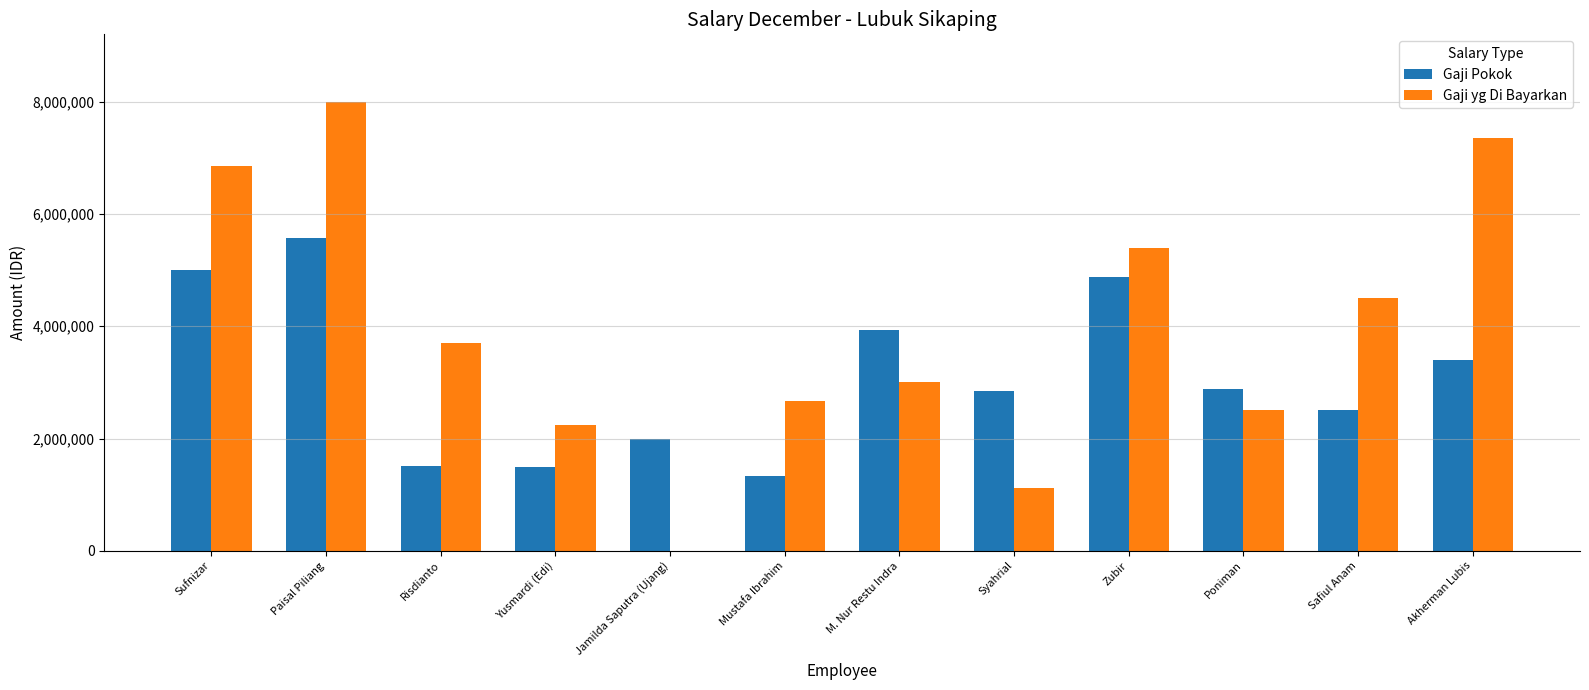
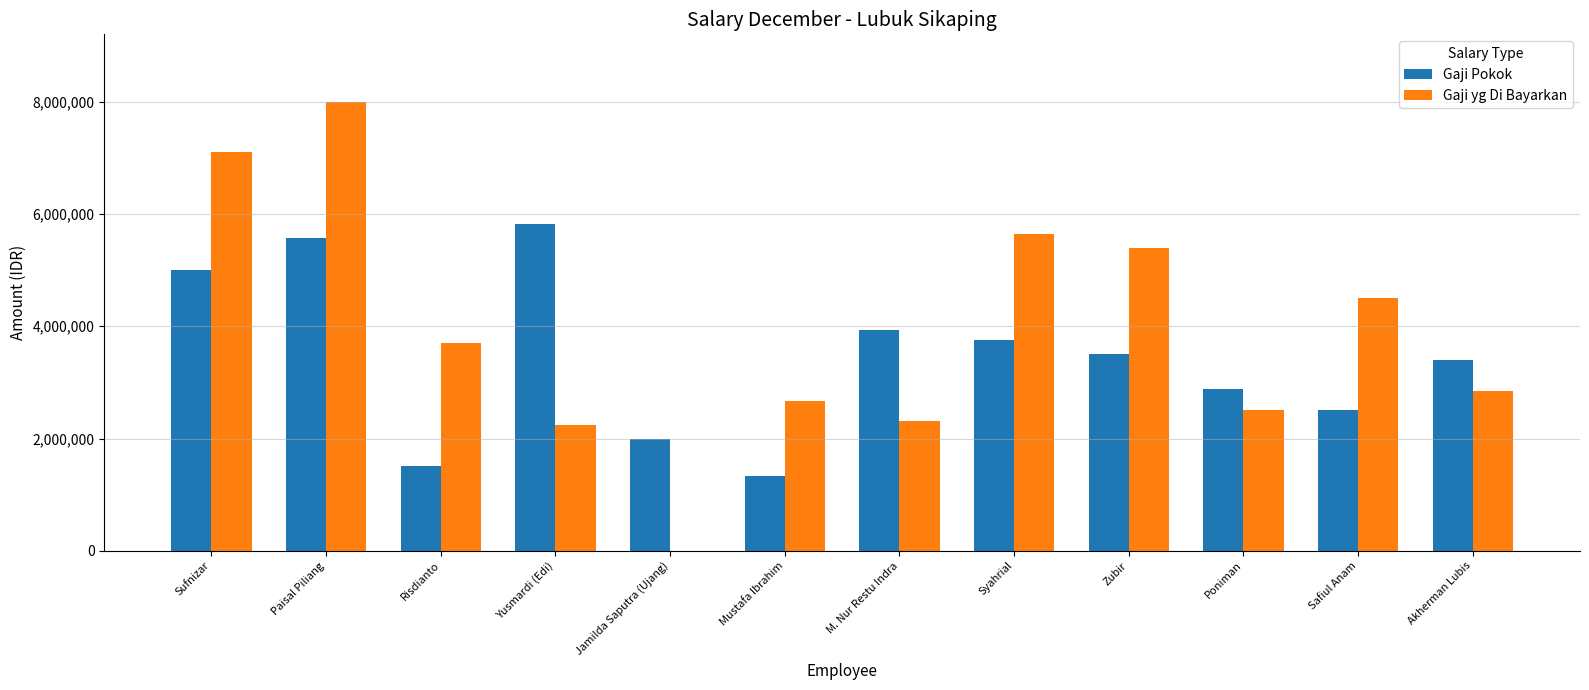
Gaji yg Di Bayarkan, Sufnizar: 6,900,000 -> 7,100,000
Gaji Pokok, Yusmardi (Edi): 1,500,000 -> 5,800,000
Gaji yg Di Bayarkan, M. Nur Restu Indra: 3,000,000 -> 2,300,000
Gaji Pokok, Syahrial: 2,800,000 -> 3,800,000
Gaji yg Di Bayarkan, Syahrial: 1,100,000 -> 5,700,000
Gaji Pokok, Zubir: 4,900,000 -> 3,500,000
Gaji yg Di Bayarkan, Akherman Lubis: 7,300,000 -> 2,900,000
